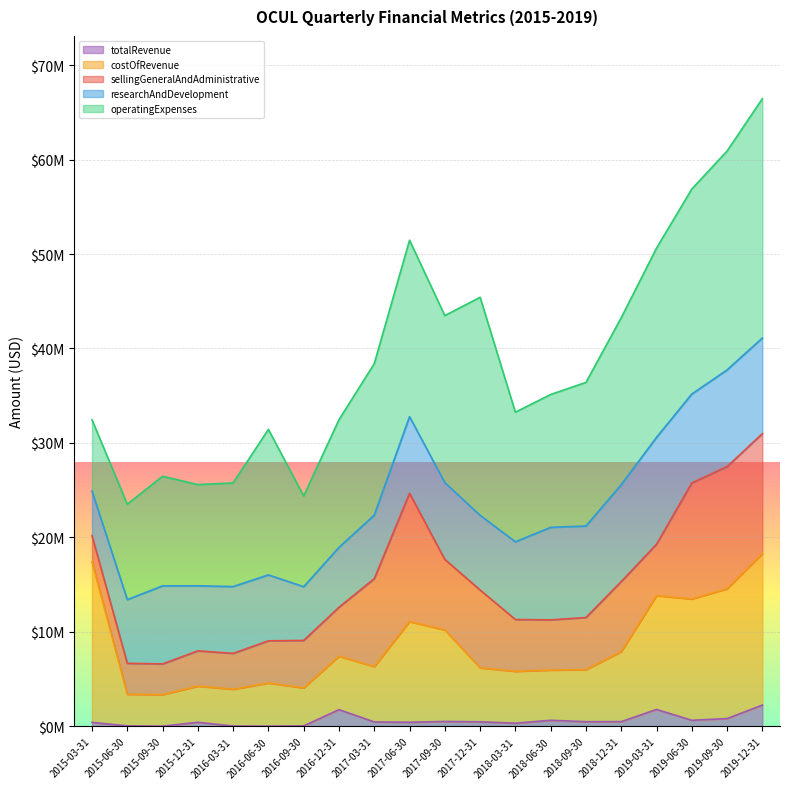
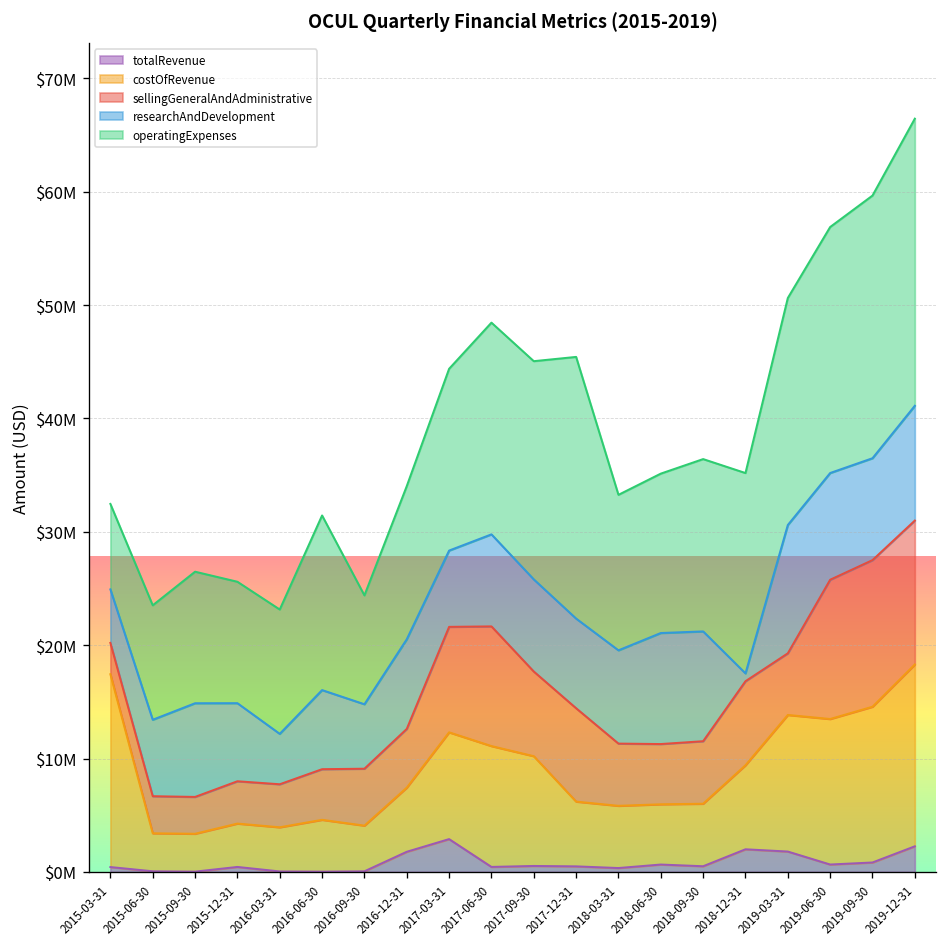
researchAndDevelopment, 2016-03-31: $7000000 -> $4000000
researchAndDevelopment, 2016-12-31: $6000000 -> $8000000
totalRevenue, 2017-03-31: $0 -> $3000000
costOfRevenue, 2017-03-31: $6000000 -> $9000000
sellingGeneralAndAdministrative, 2017-06-30: $14000000 -> $11000000
operatingExpenses, 2017-09-30: $18000000 -> $19000000
totalRevenue, 2018-12-31: $1000000 -> $2000000
researchAndDevelopment, 2018-12-31: $10000000 -> $1000000
researchAndDevelopment, 2019-09-30: $10000000 -> $9000000
